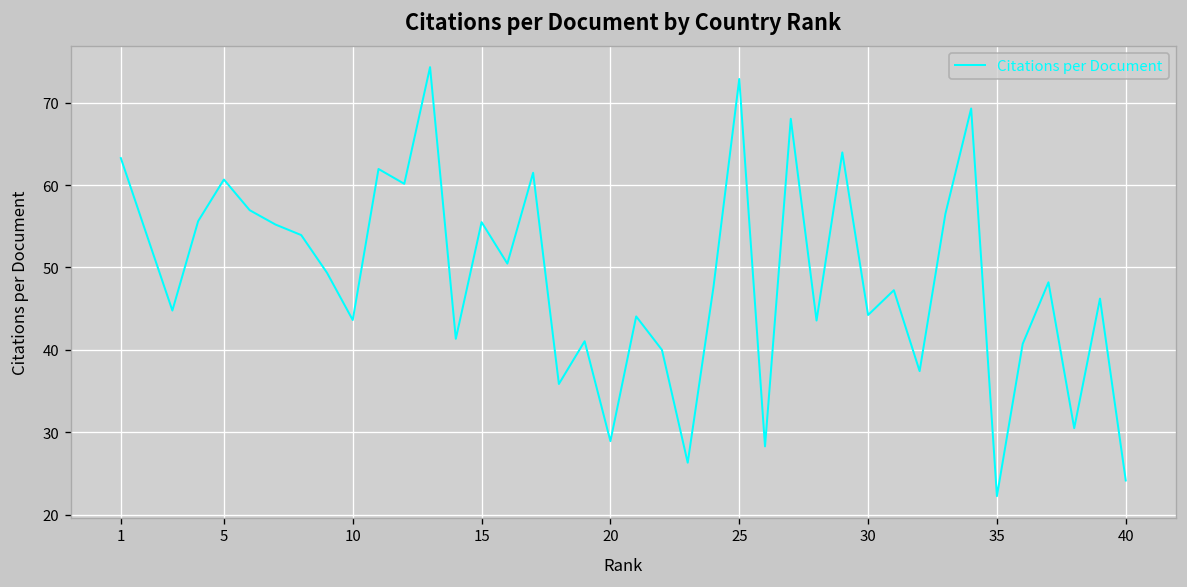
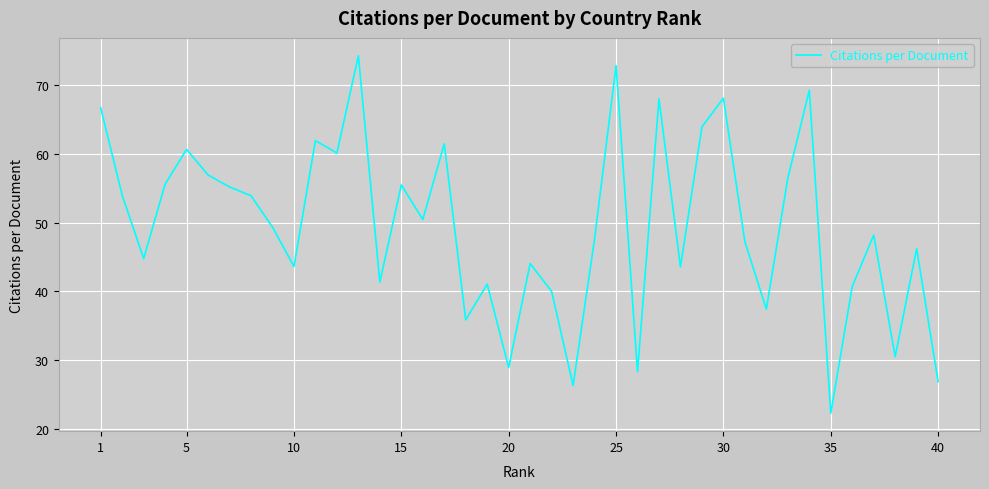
1: 63 -> 67
30: 44 -> 68
40: 24 -> 27
